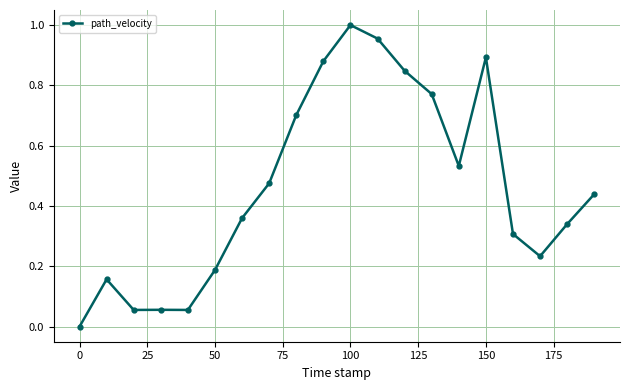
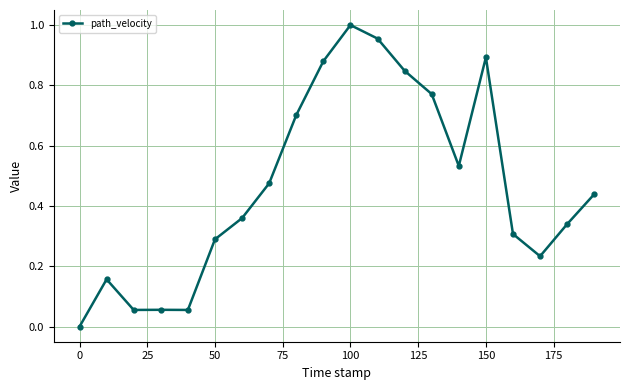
50: 0.19 -> 0.29
